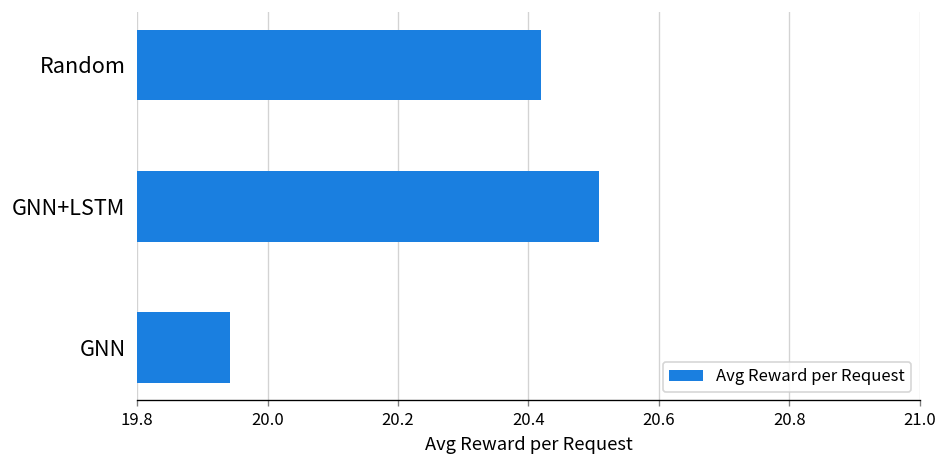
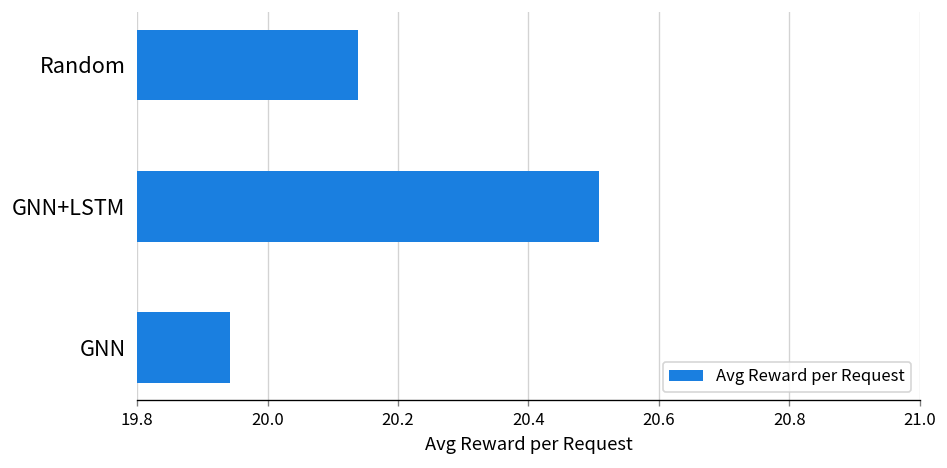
Random: 20.42 -> 20.14
